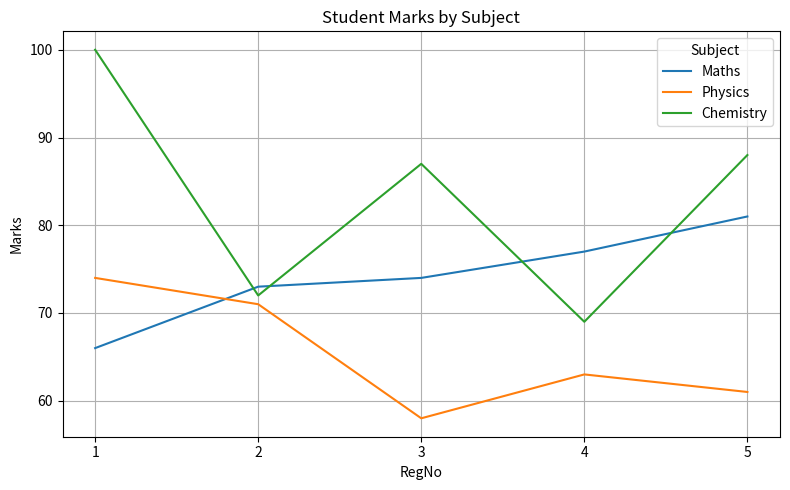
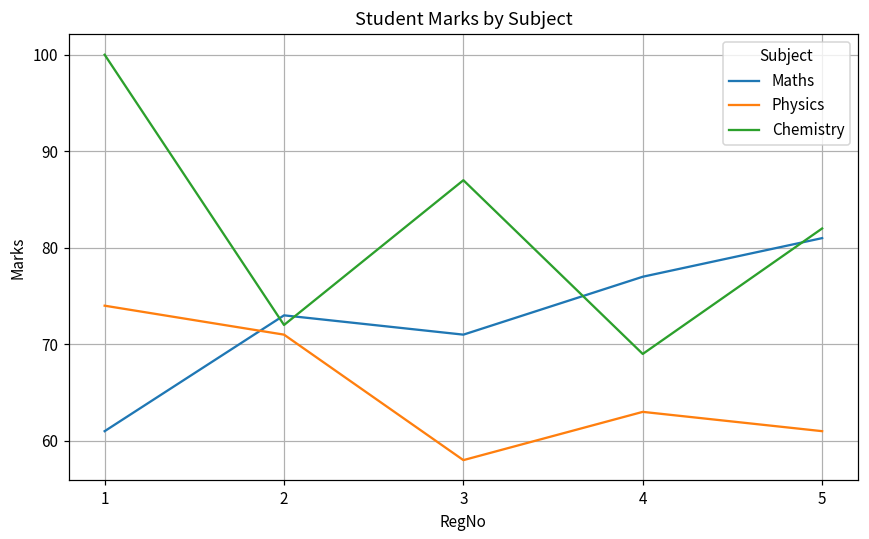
Maths, 1: 66 -> 61
Maths, 3: 74 -> 71
Chemistry, 5: 88 -> 82
